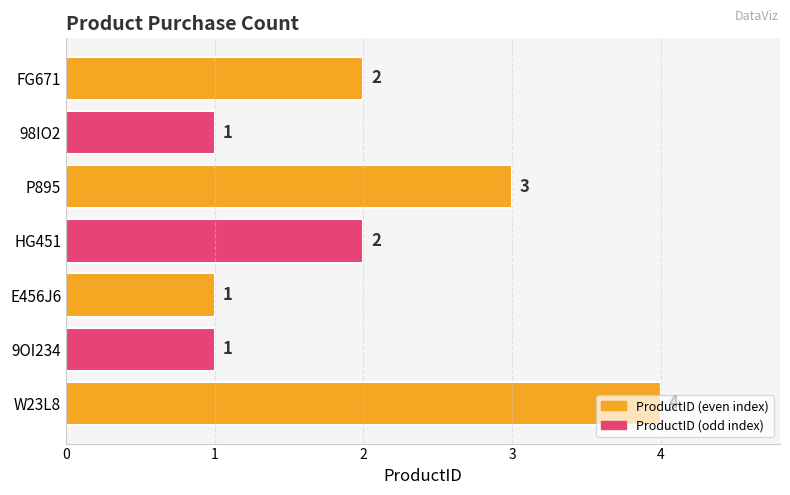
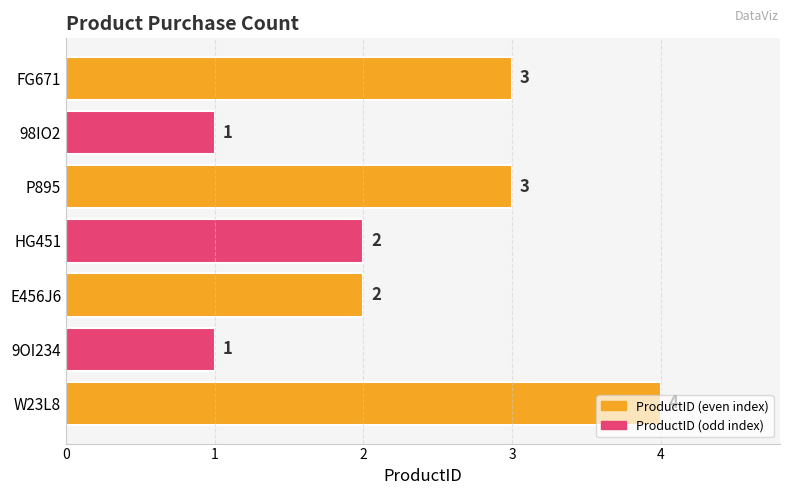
FG671: 2 -> 3
E456J6: 1 -> 2
